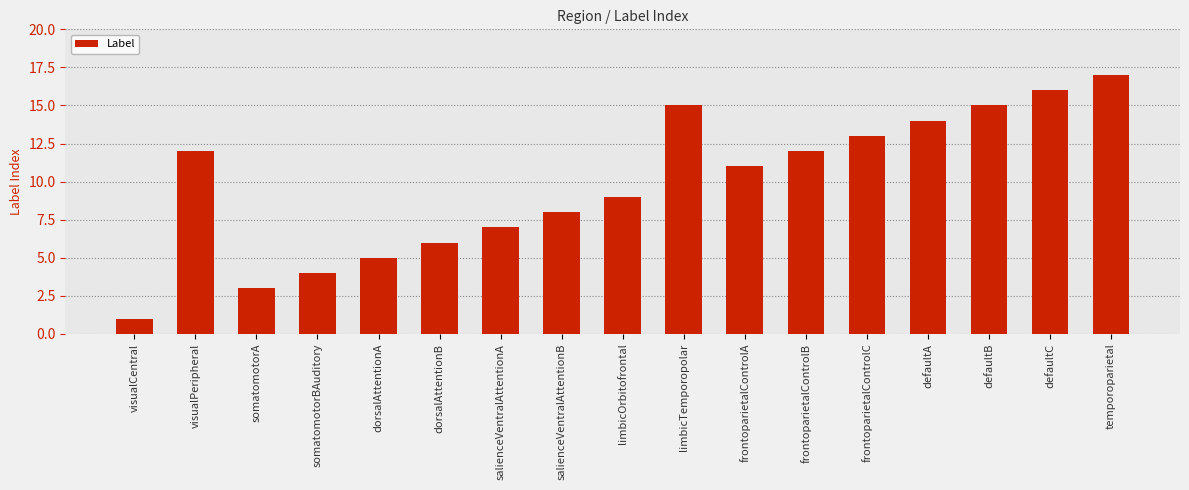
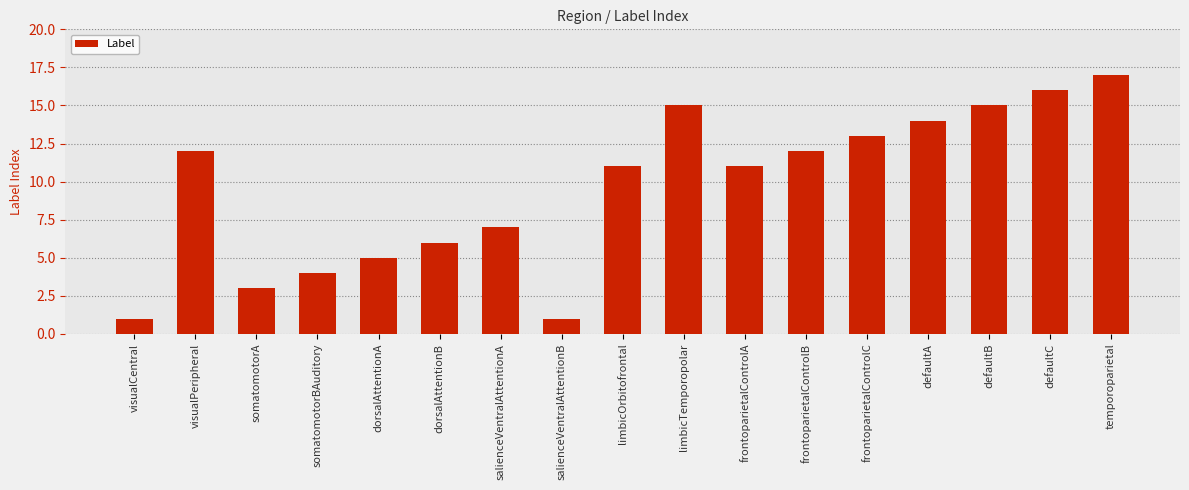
salienceVentralAttentionB: 8 -> 1
limbicOrbitofrontal: 9 -> 11
